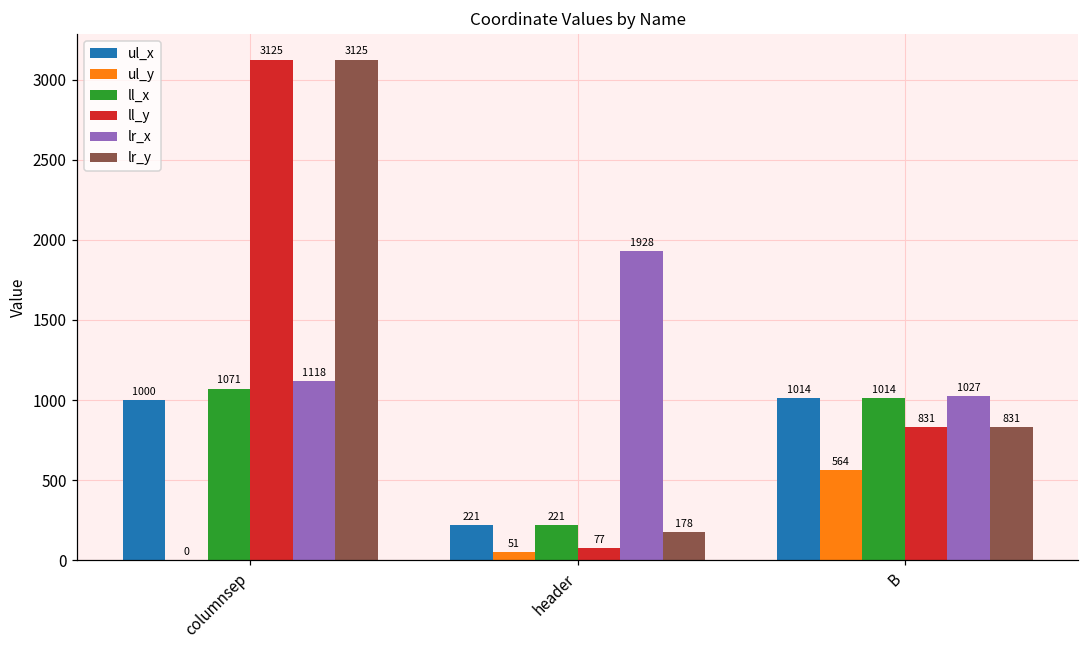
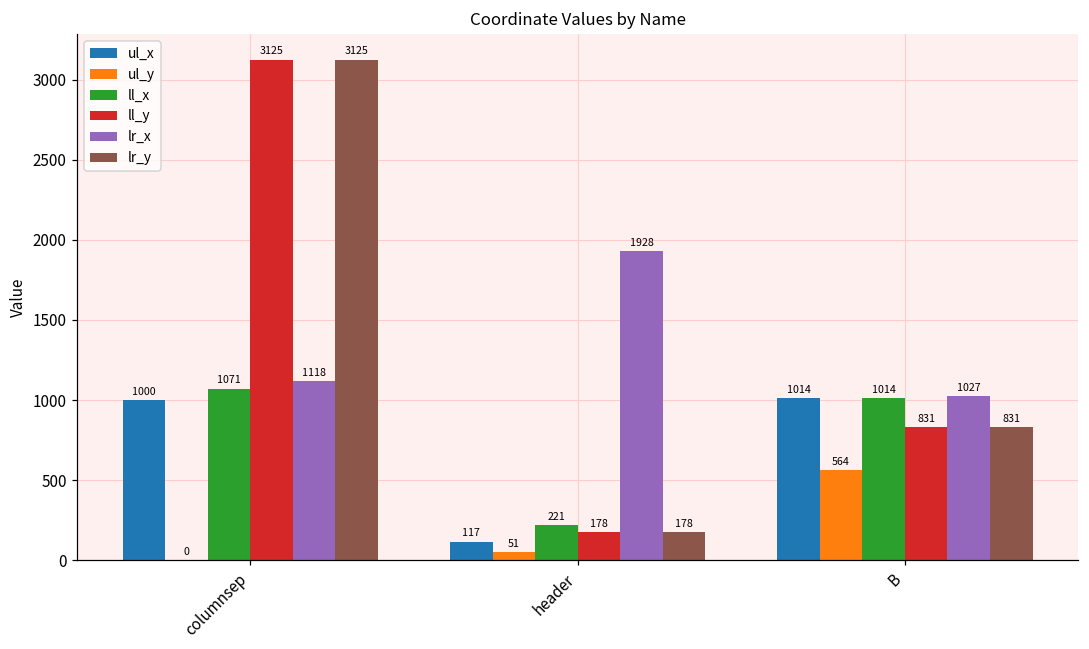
ul_x, header: 221 -> 117
ll_y, header: 77 -> 178
